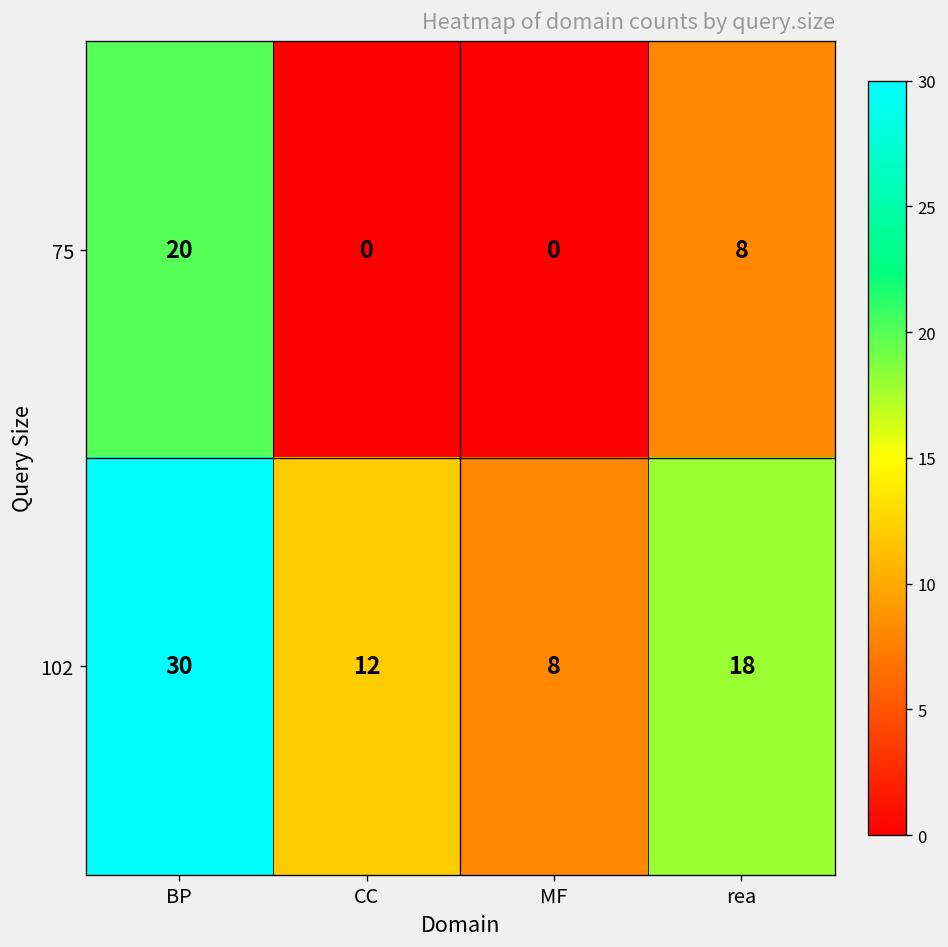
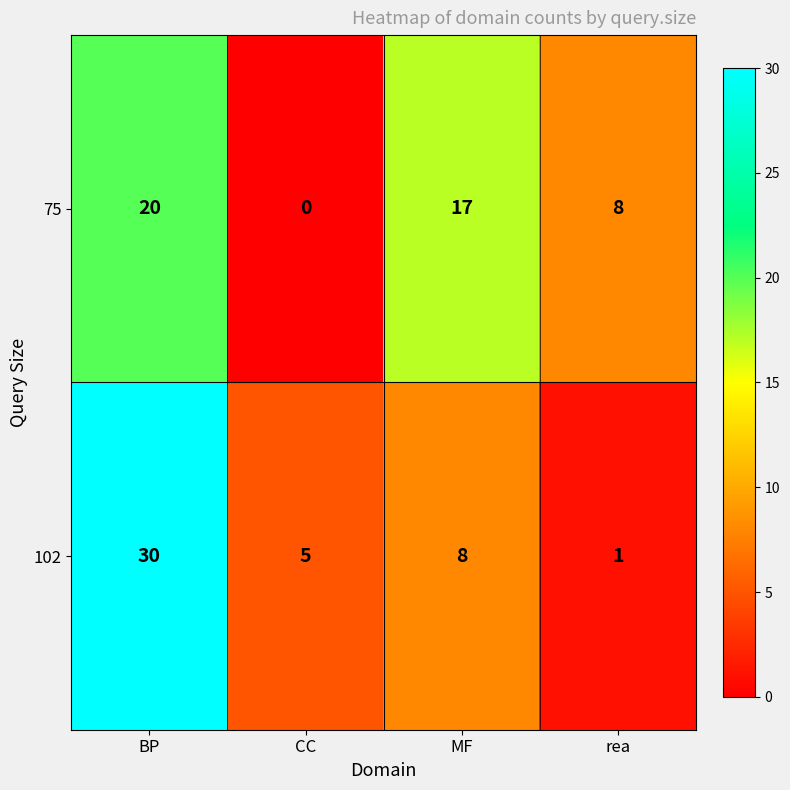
75, MF: 0 -> 17
102, CC: 12 -> 5
102, rea: 18 -> 1
